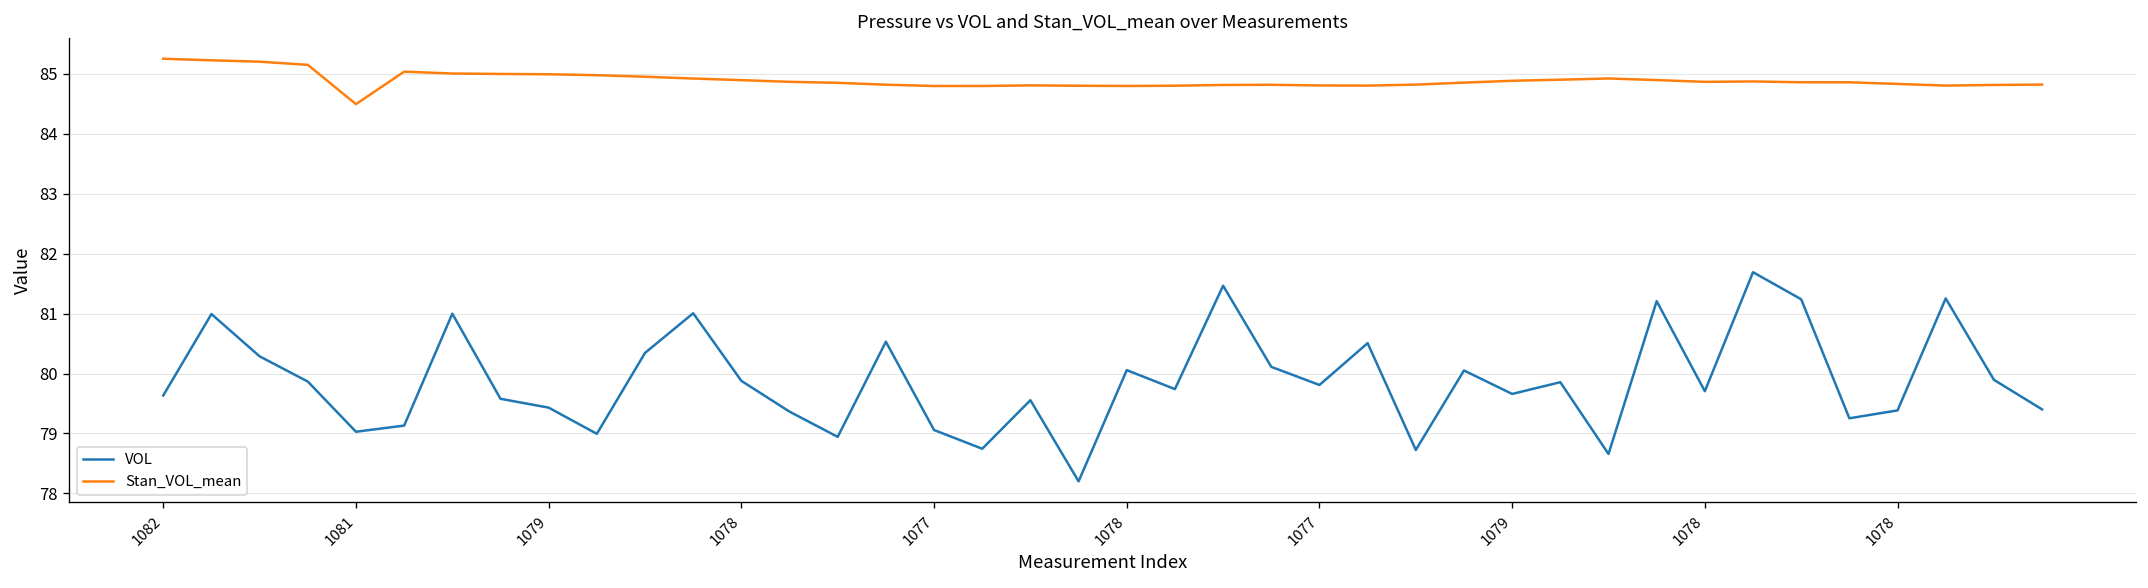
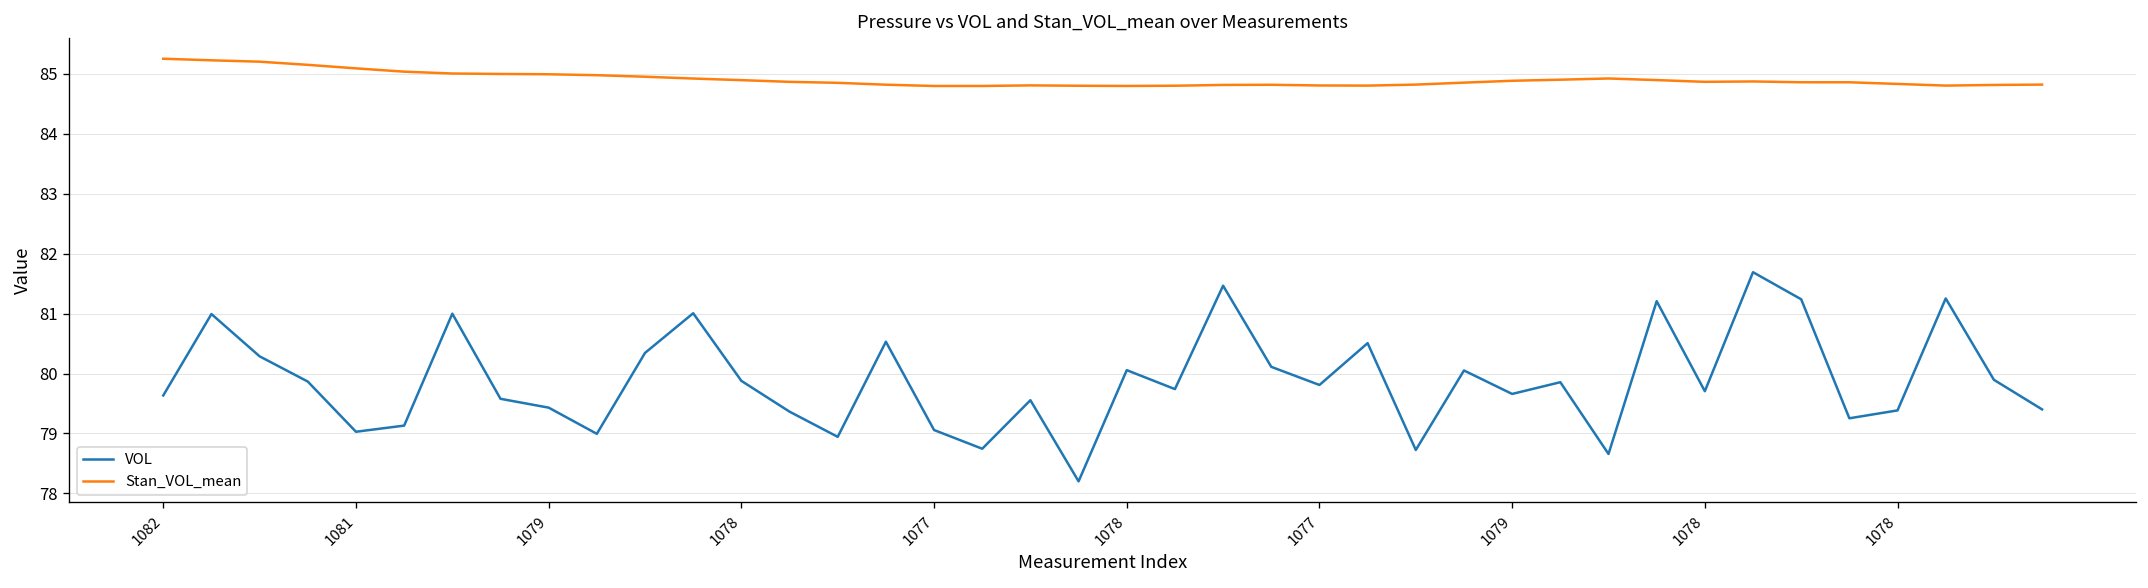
Stan_VOL_mean, 1081: 84.5 -> 85.1
